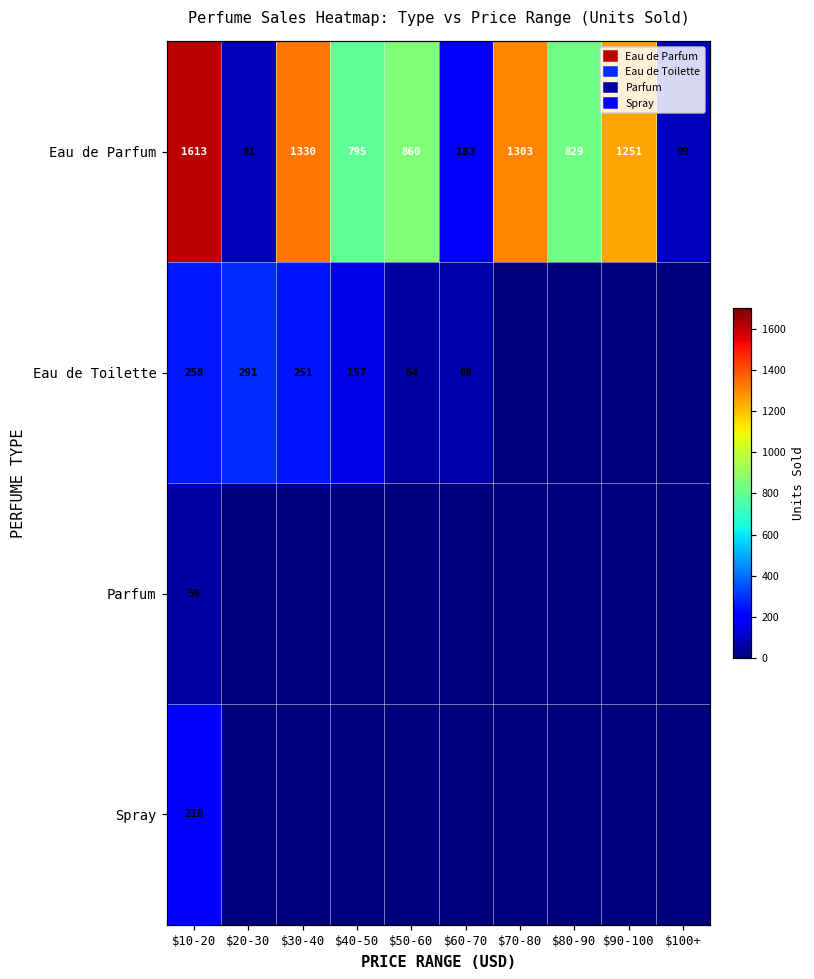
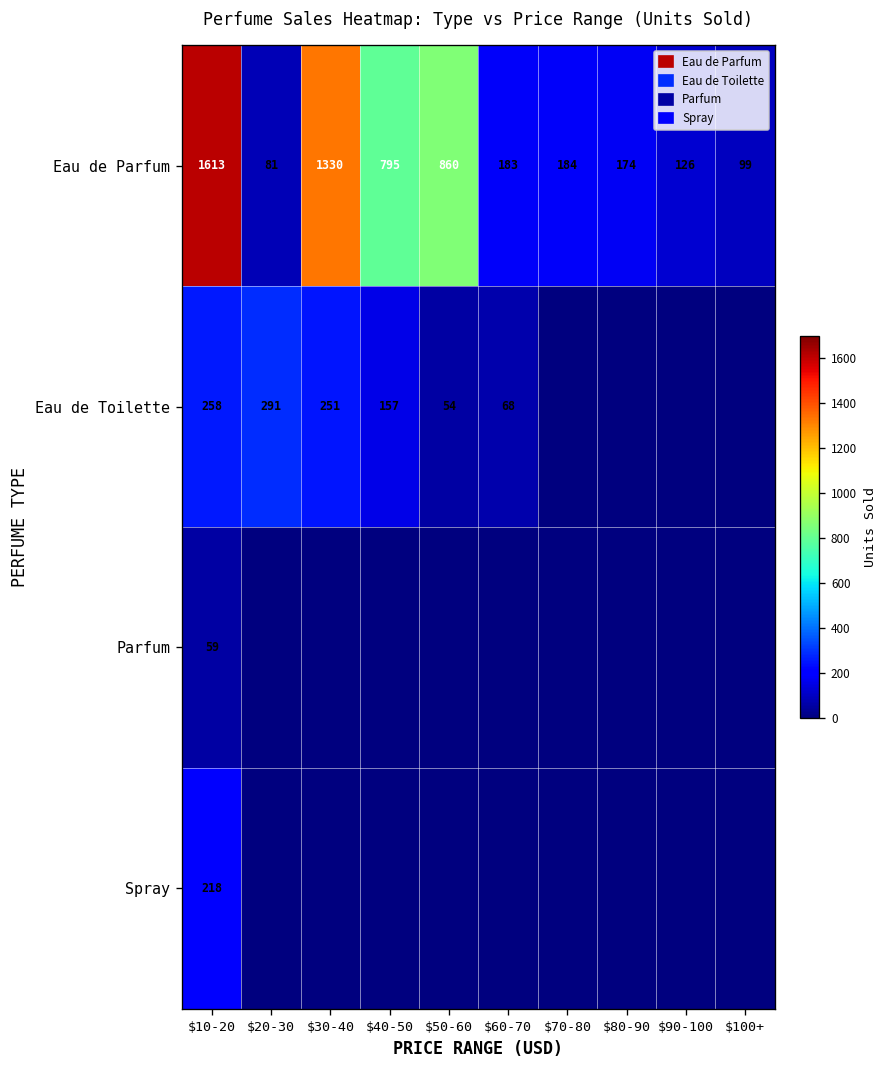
Eau de Parfum, $70-80: 1303 -> 184
Eau de Parfum, $80-90: 829 -> 174
Eau de Parfum, $90-100: 1251 -> 126
